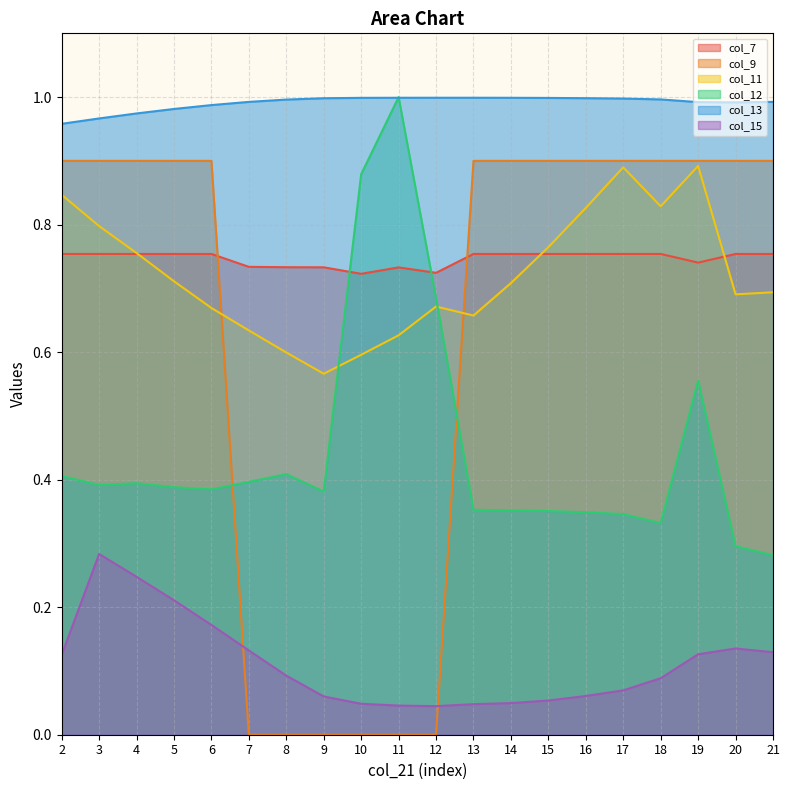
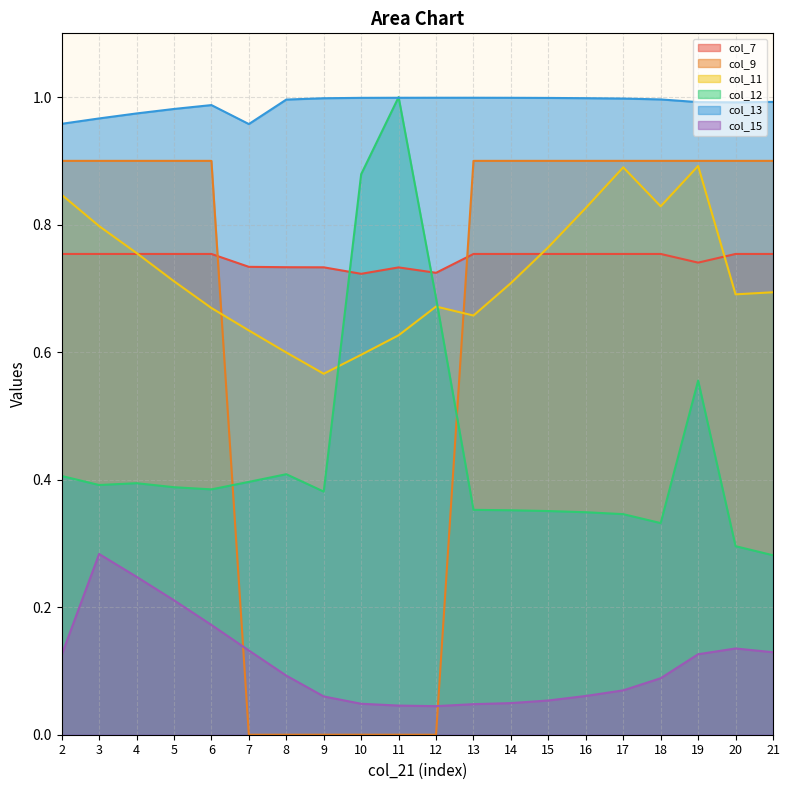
col_13, 7: 0.99 -> 0.96
